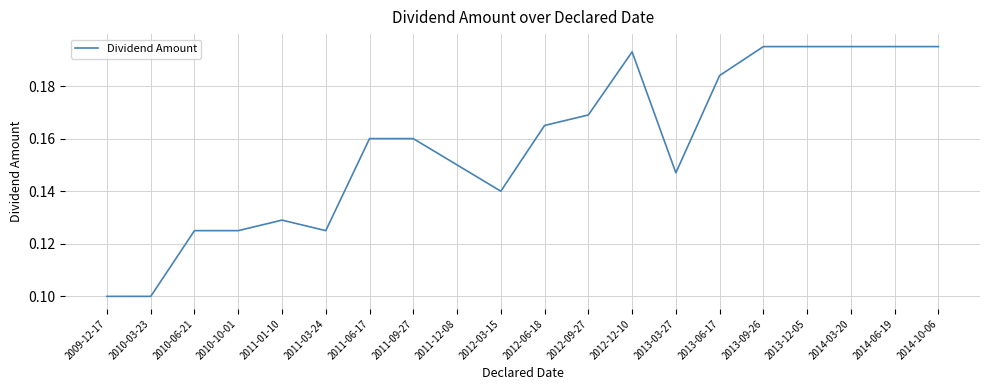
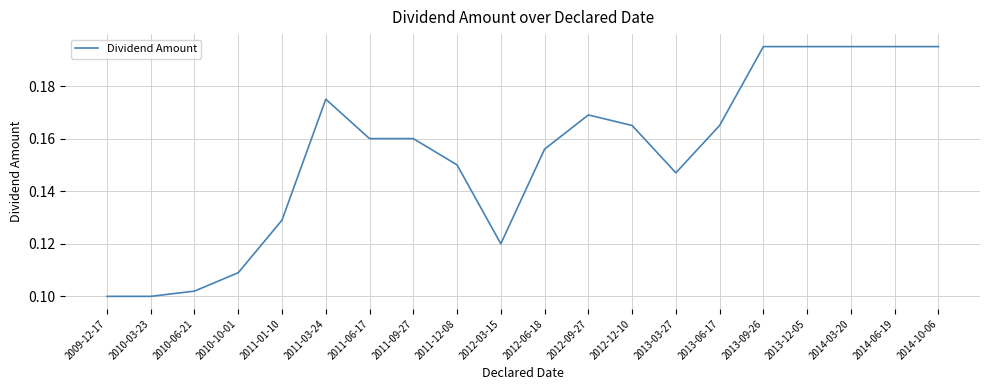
2010-06-21: 0.125 -> 0.102
2010-10-01: 0.125 -> 0.109
2011-03-24: 0.125 -> 0.175
2012-03-15: 0.14 -> 0.12
2012-06-18: 0.165 -> 0.156
2012-12-10: 0.193 -> 0.165
2013-06-17: 0.184 -> 0.165
